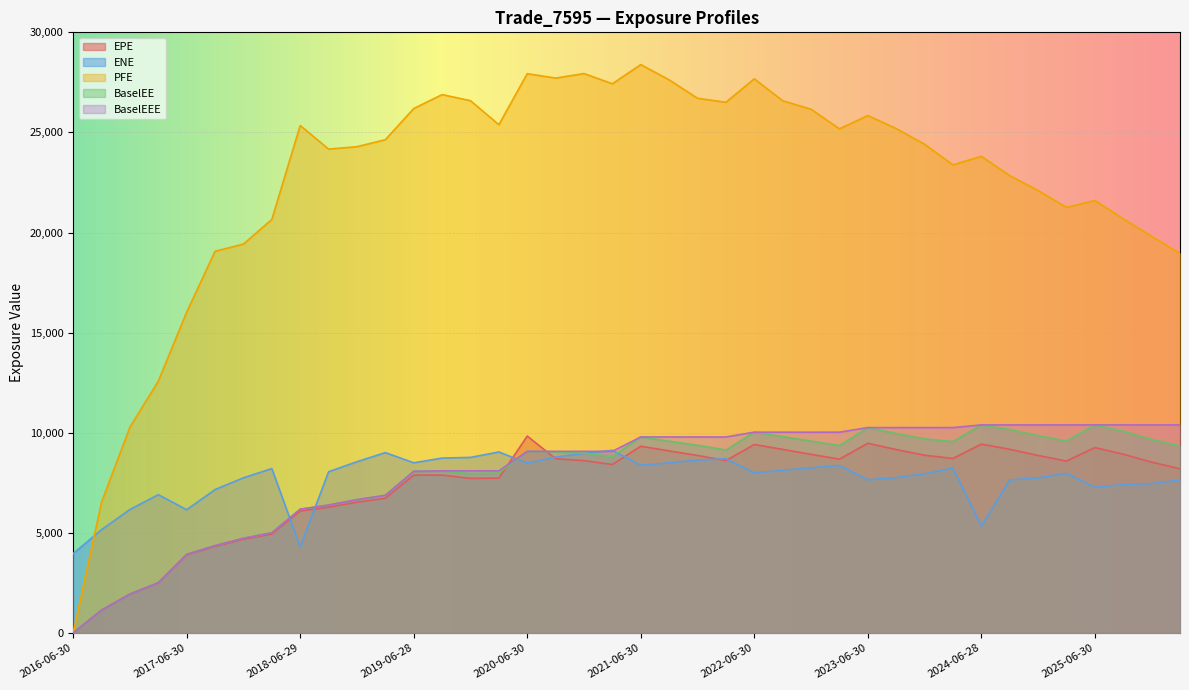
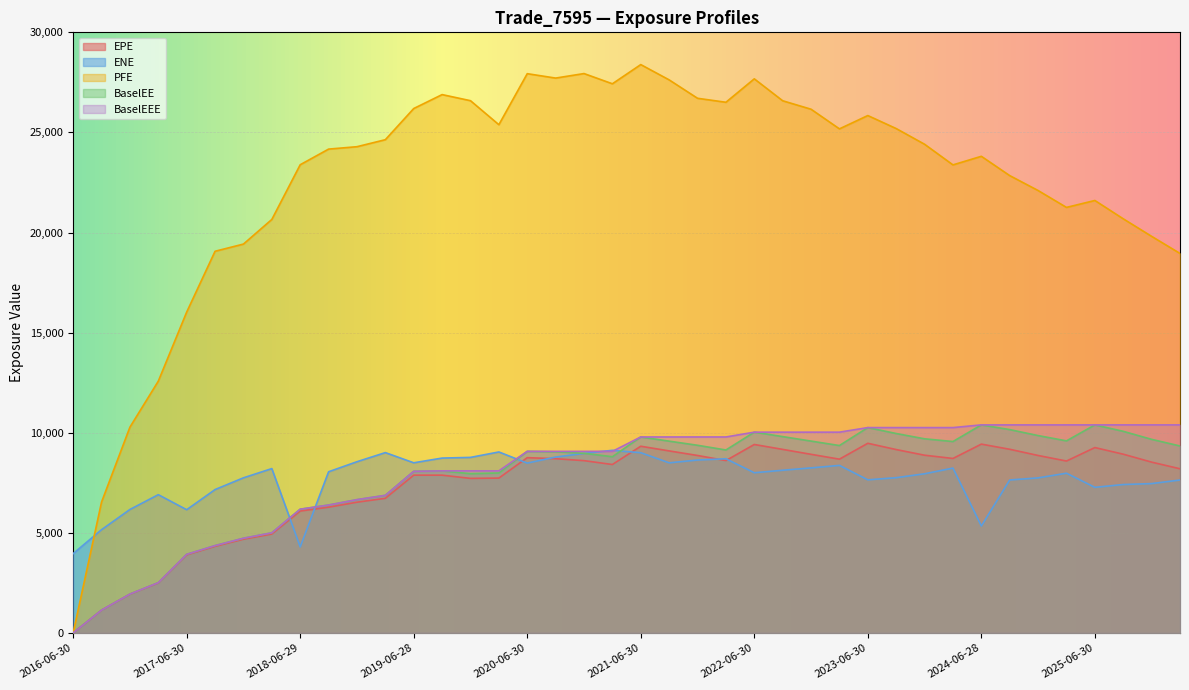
PFE, 2018-06-29: 25,300 -> 23,400
EPE, 2020-06-30: 9,800 -> 8,800
ENE, 2021-06-30: 8,400 -> 9,000
